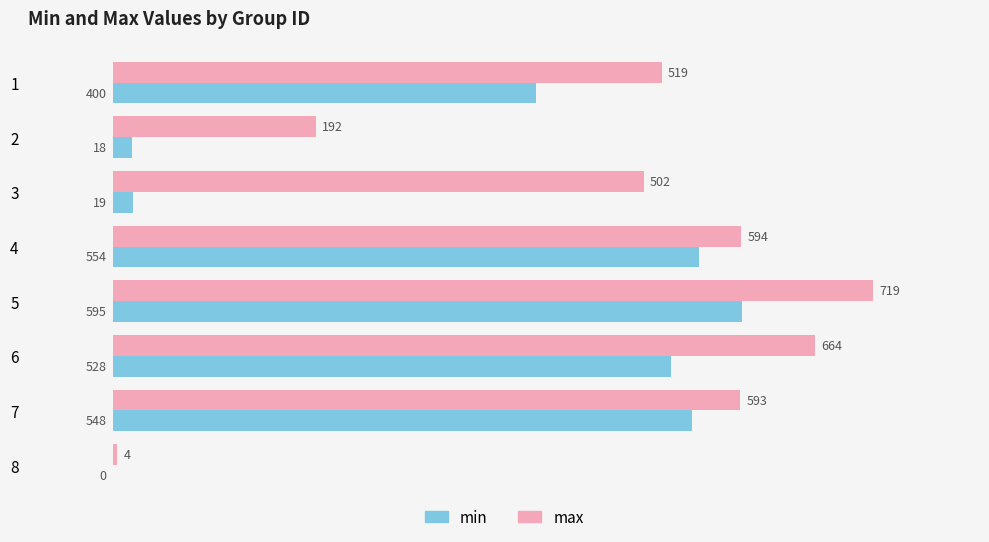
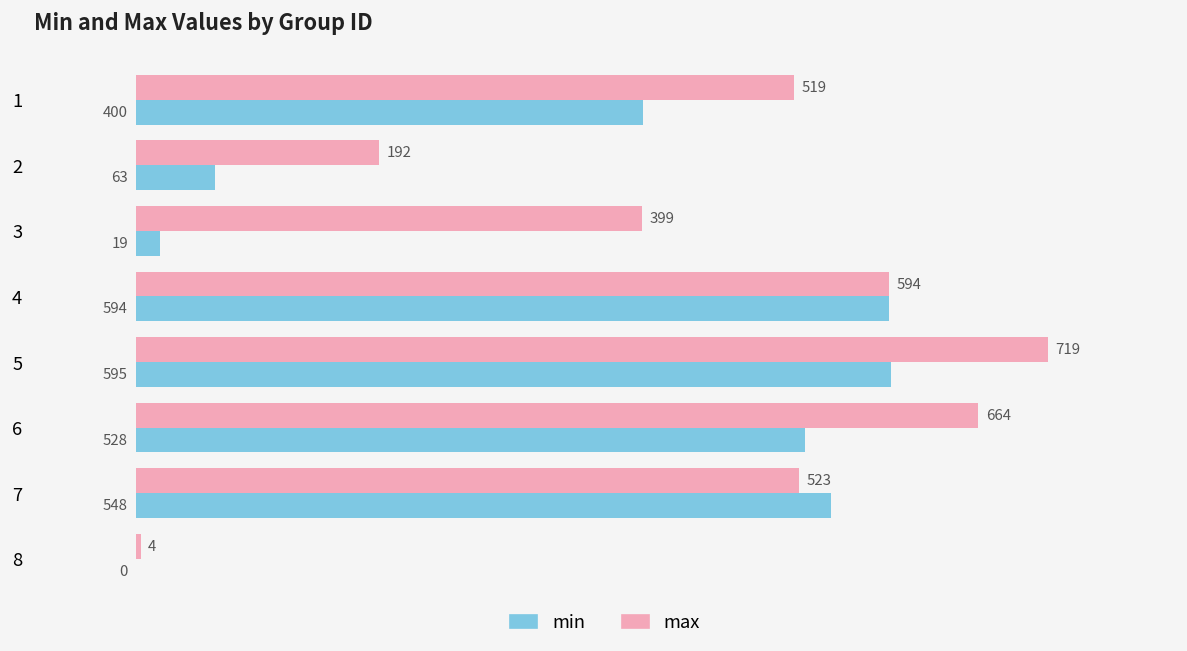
min, 2: 18 -> 63
max, 3: 502 -> 399
min, 4: 554 -> 594
max, 7: 593 -> 523
